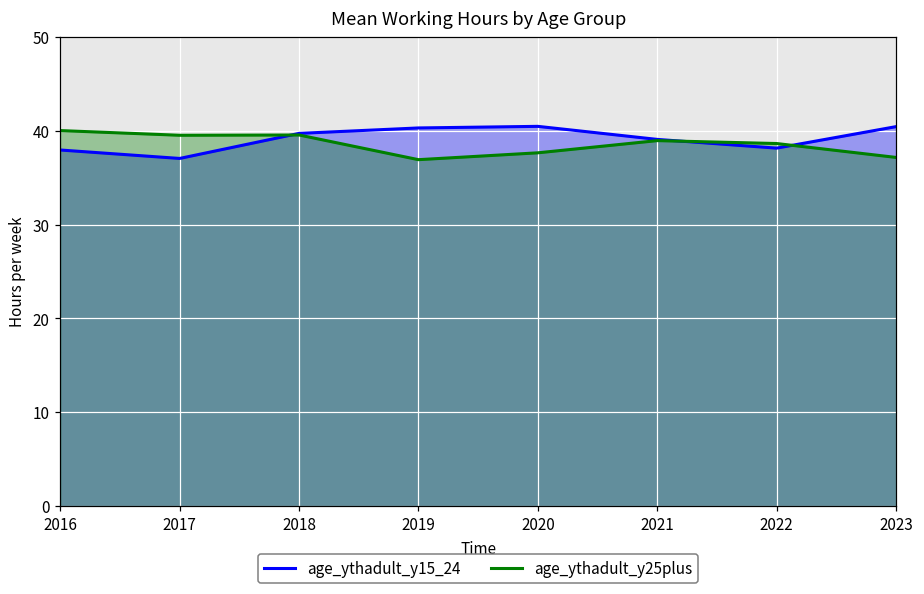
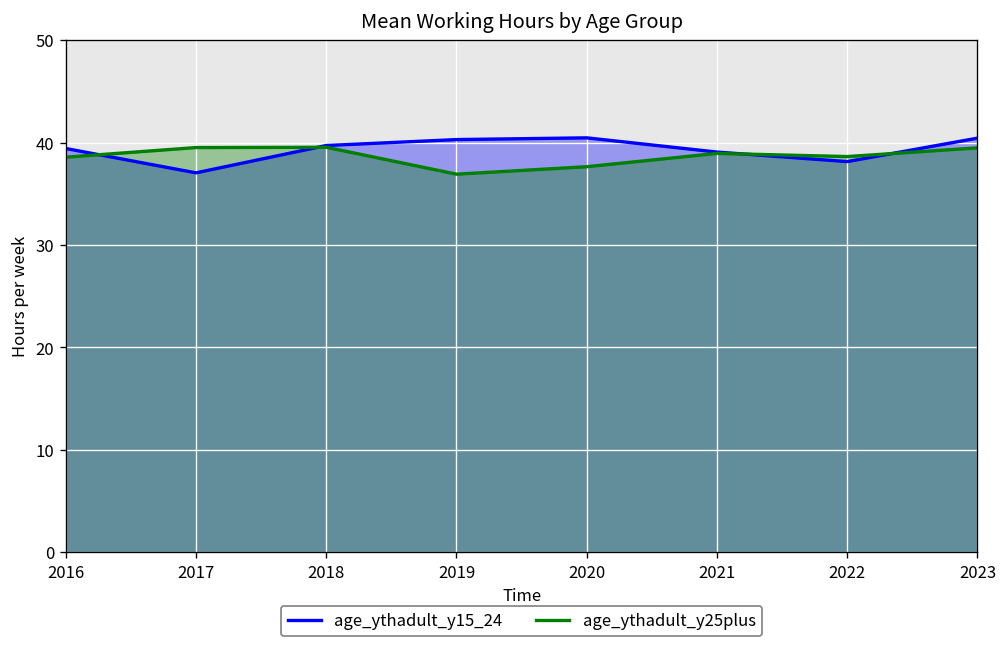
age_ythadult_y15_24, 2016: 38 -> 39
age_ythadult_y25plus, 2016: 40 -> 39
age_ythadult_y25plus, 2023: 37 -> 39
